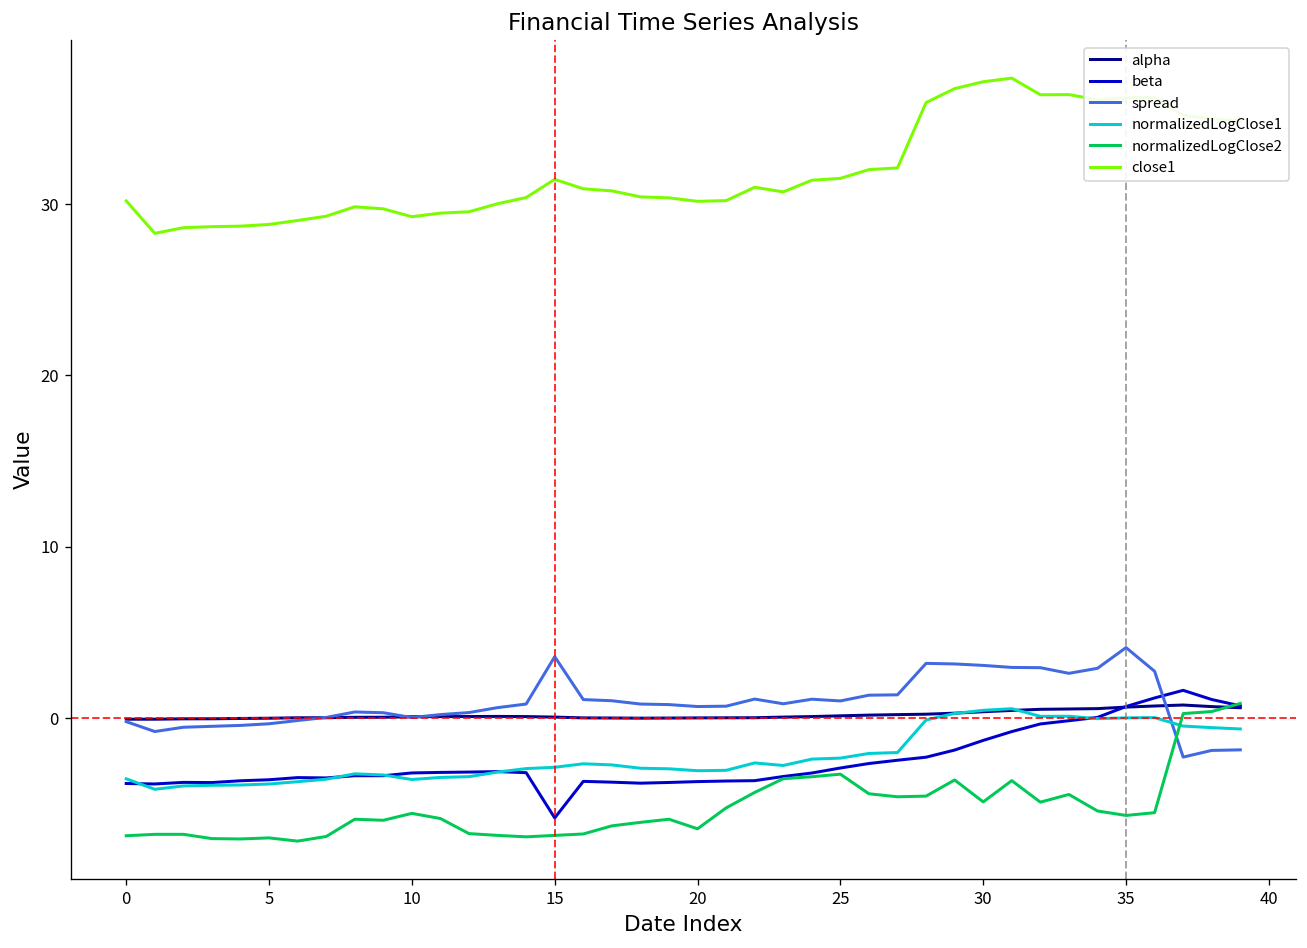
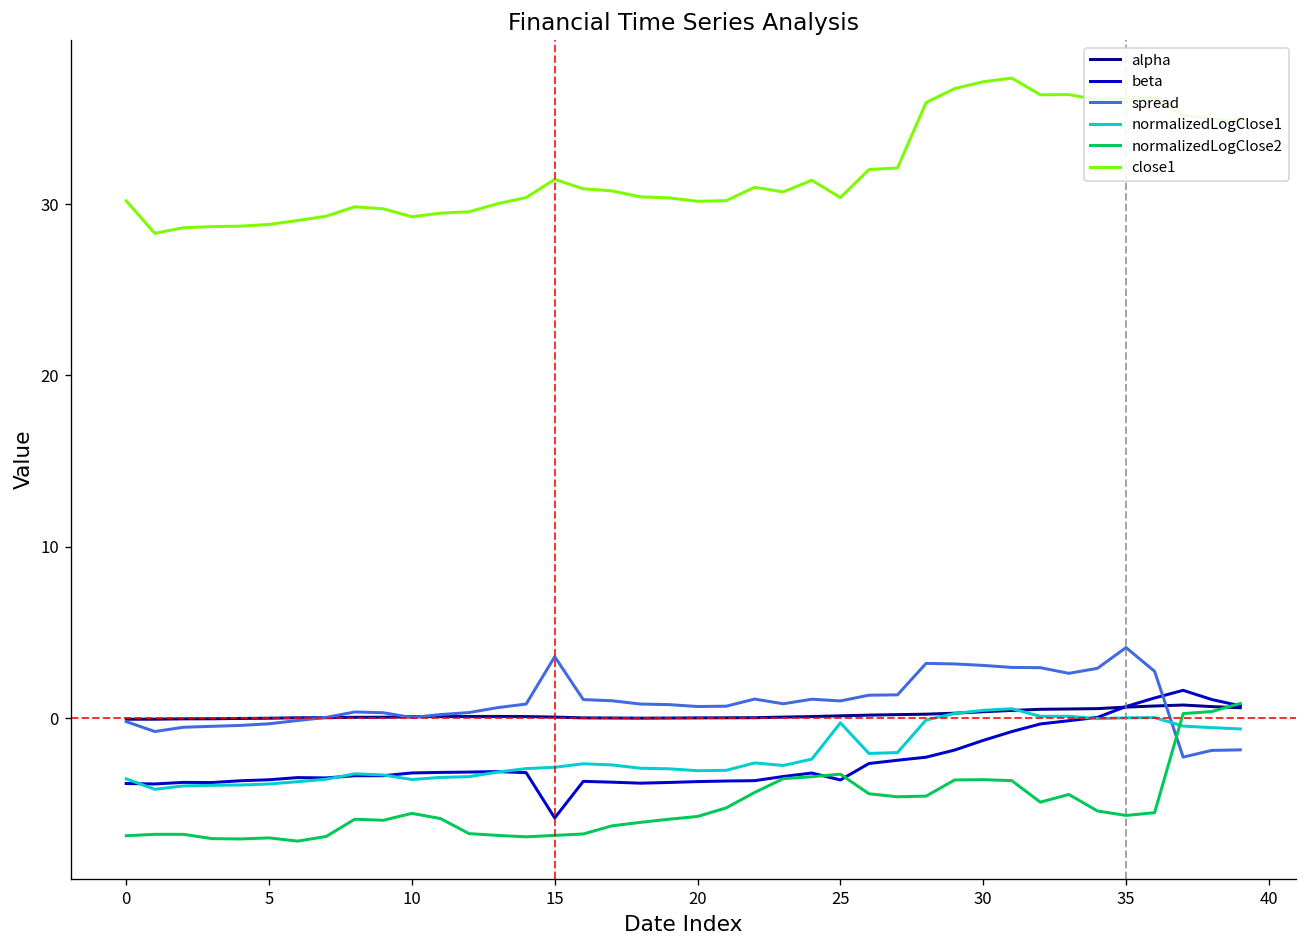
normalizedLogClose2, 20: -6.5 -> -5.7
beta, 25: -2.9 -> -3.6
normalizedLogClose1, 25: -2.3 -> -0.3
close1, 25: 31.5 -> 30.4
normalizedLogClose2, 30: -4.9 -> -3.6
